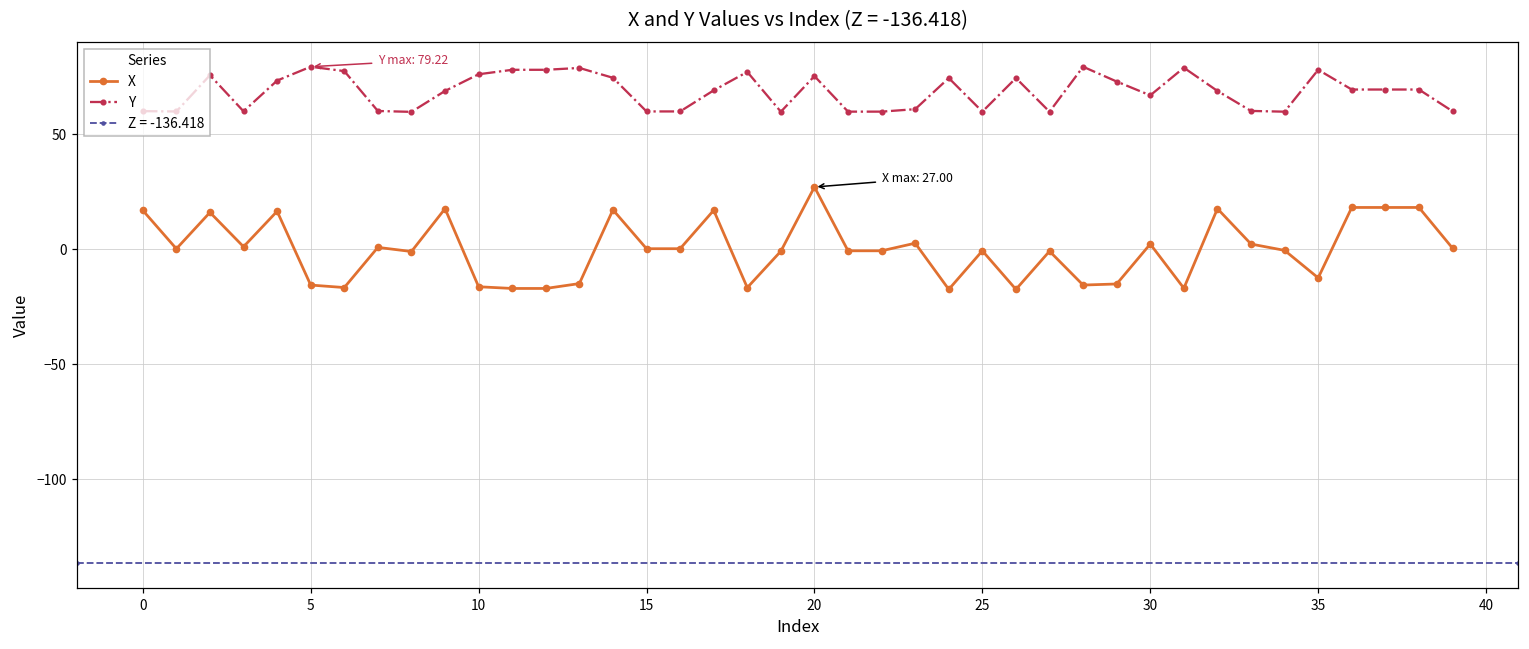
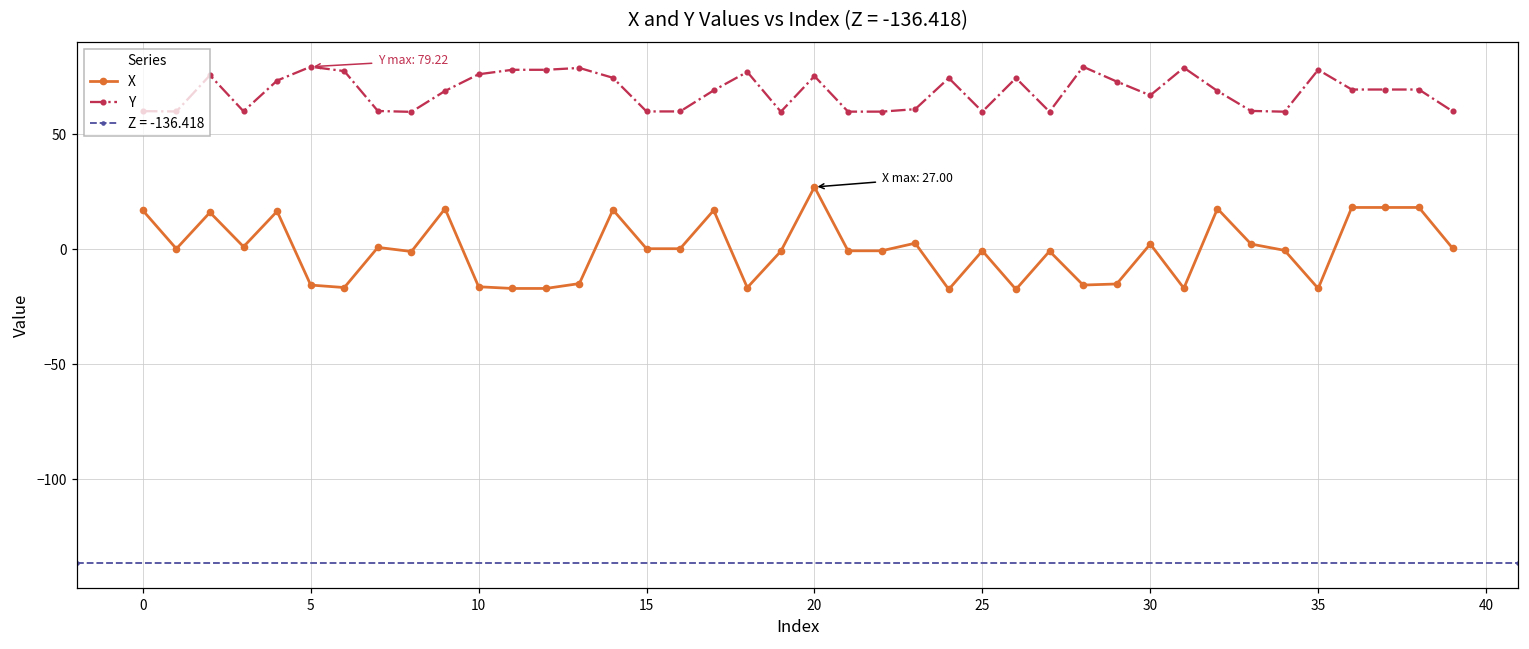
X, 35: -12 -> -17
